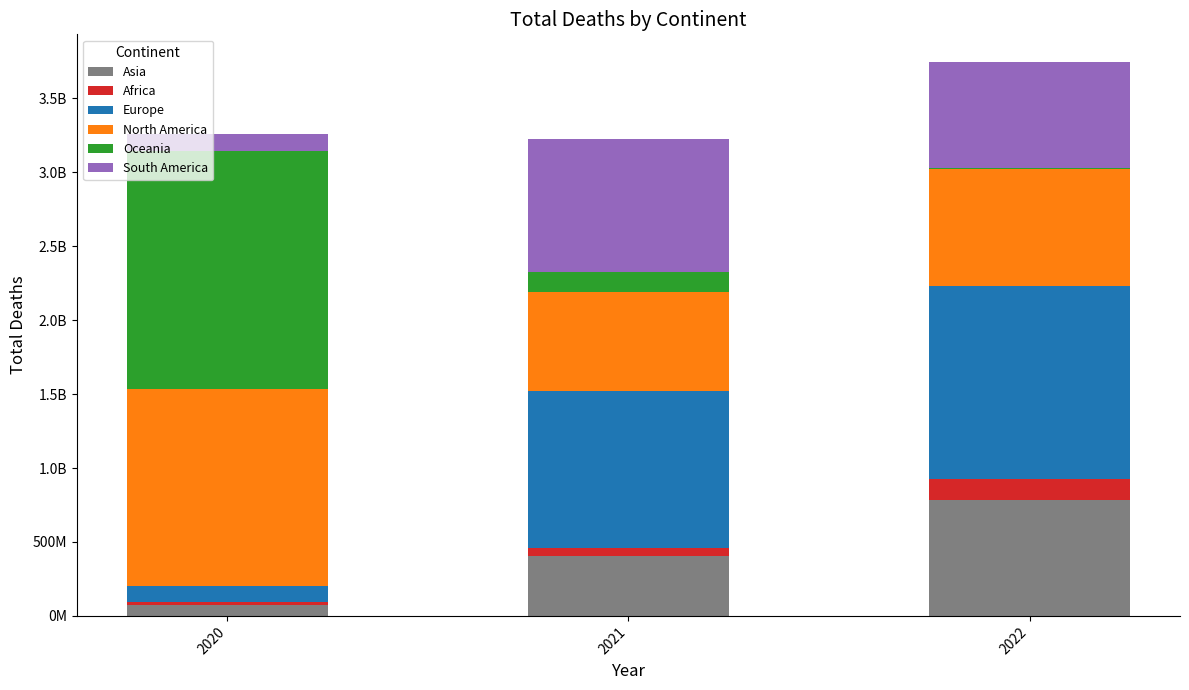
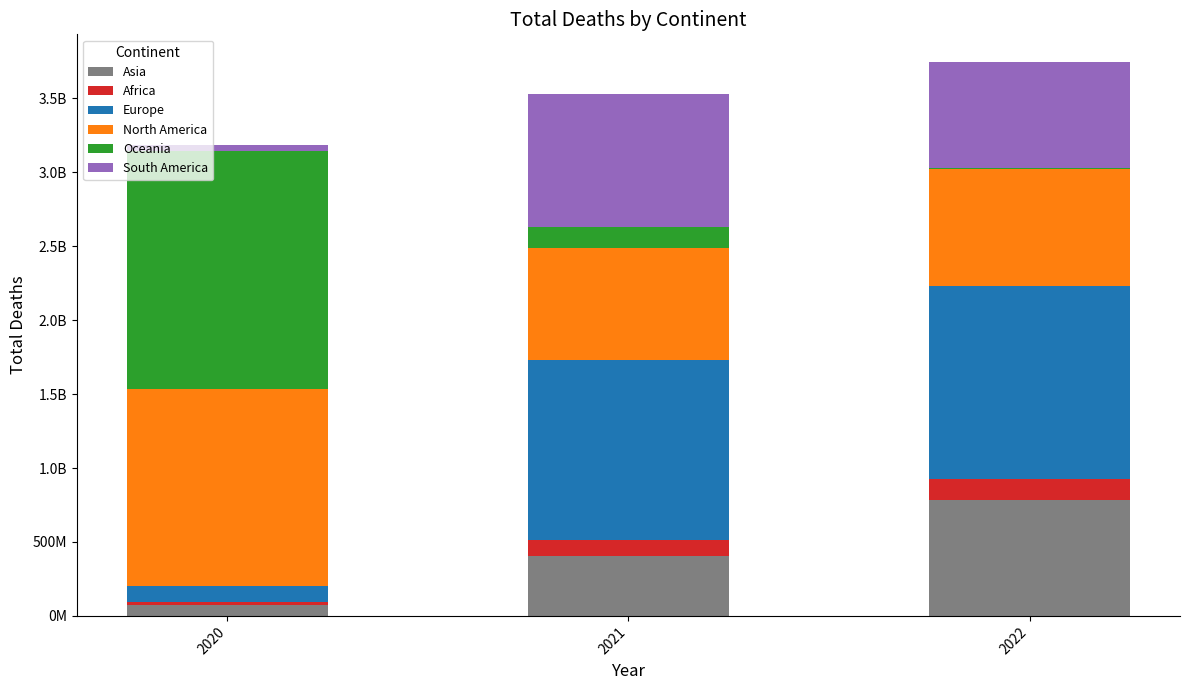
South America, 2020: 110000000 -> 40000000
Africa, 2021: 50000000 -> 110000000
Europe, 2021: 1060000000 -> 1220000000
North America, 2021: 670000000 -> 760000000
